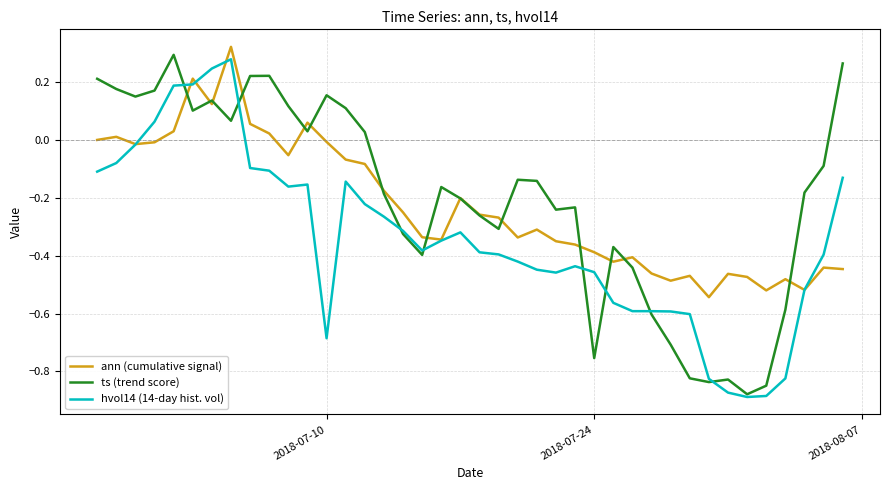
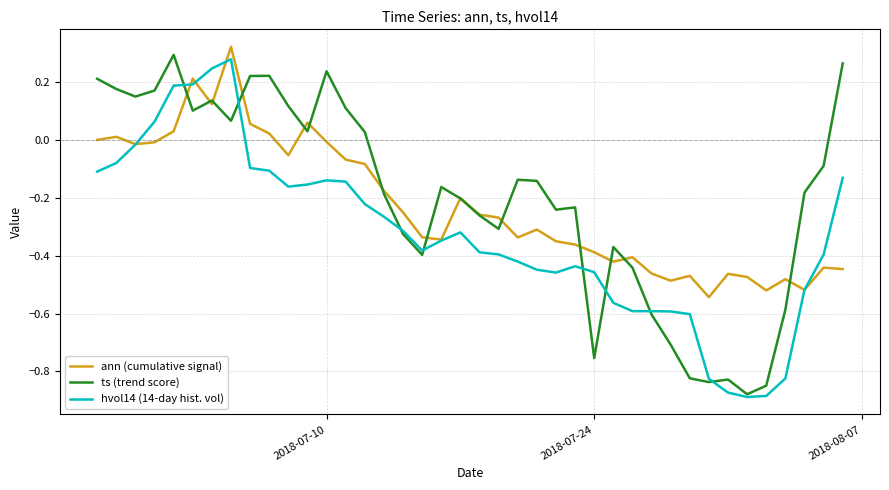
ts (trend score), 2018-07-10: 0.15 -> 0.24
hvol14 (14-day hist. vol), 2018-07-10: -0.69 -> -0.14
